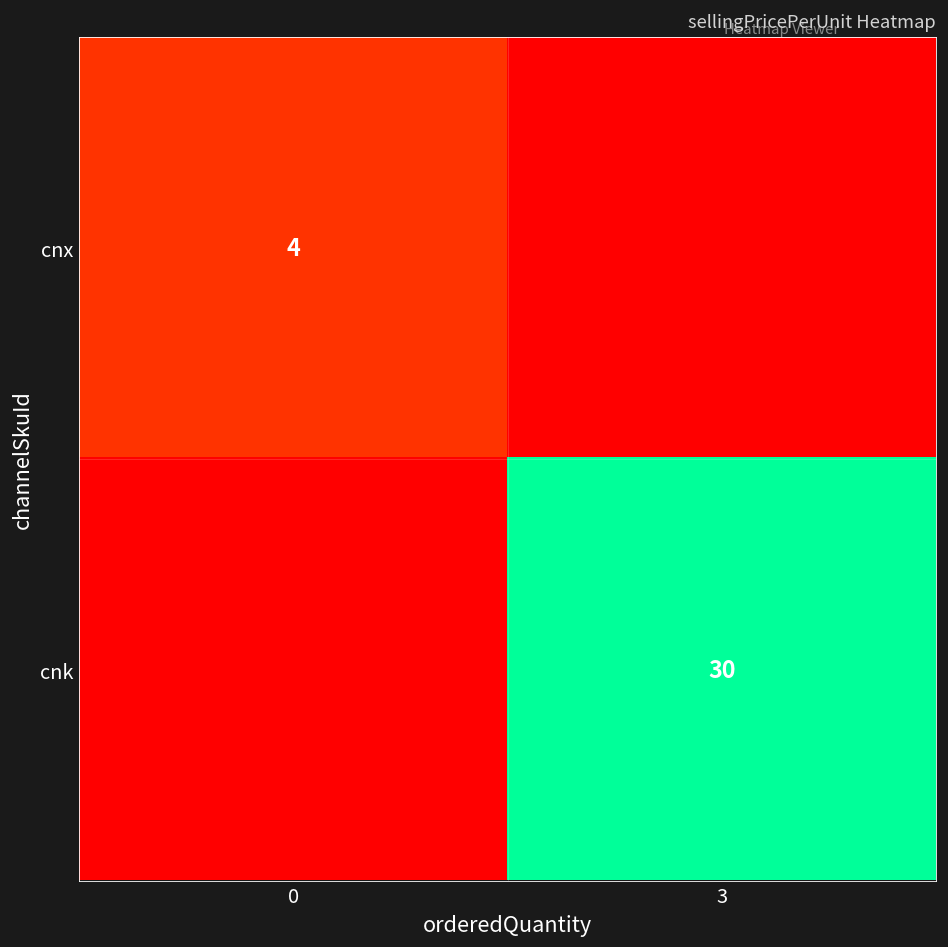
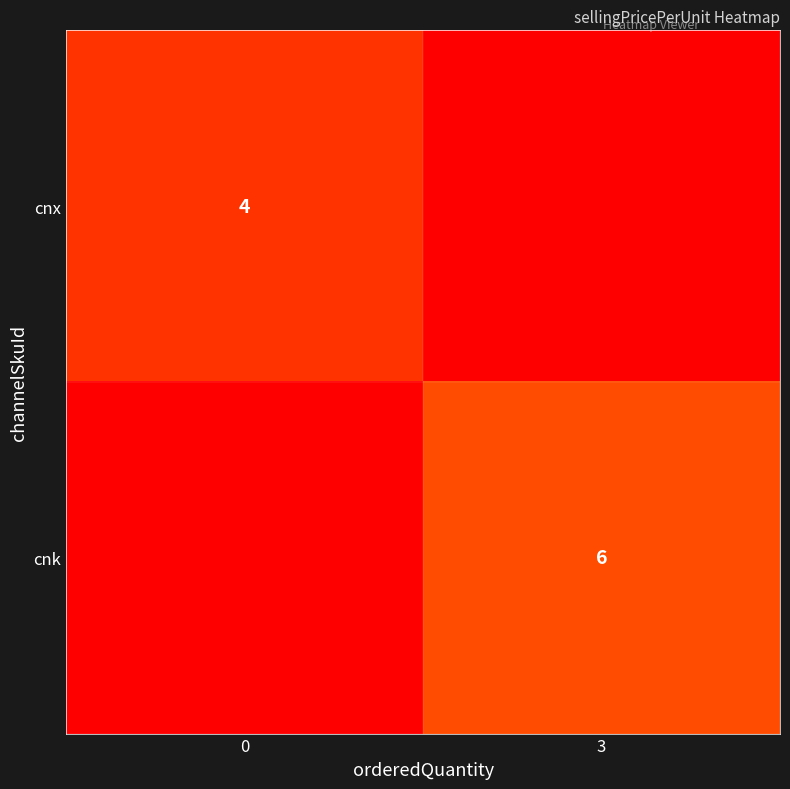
cnk, 3: 30 -> 6
